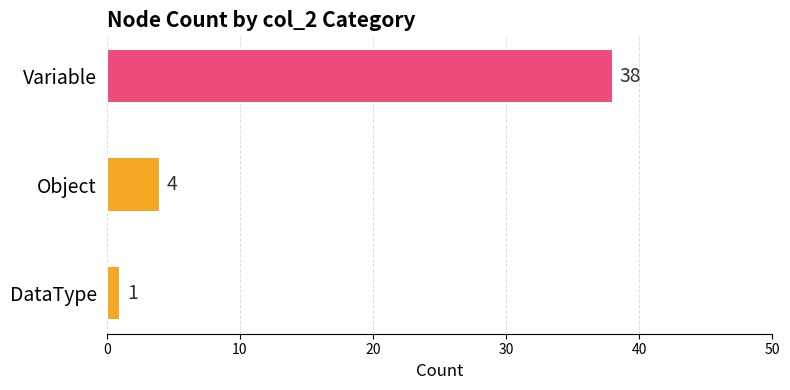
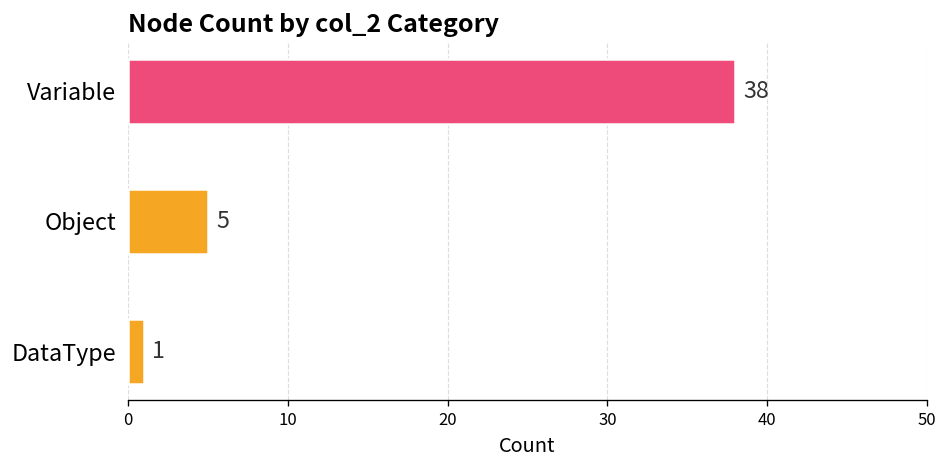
Object: 4 -> 5
